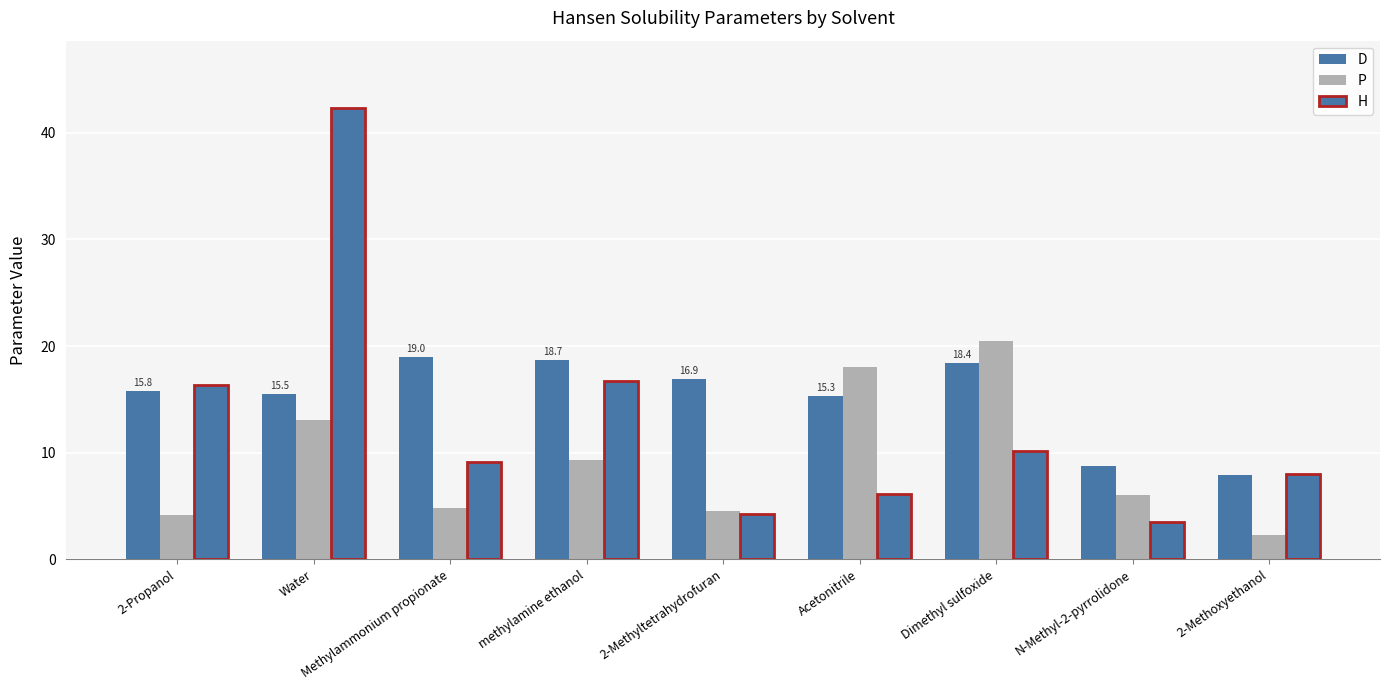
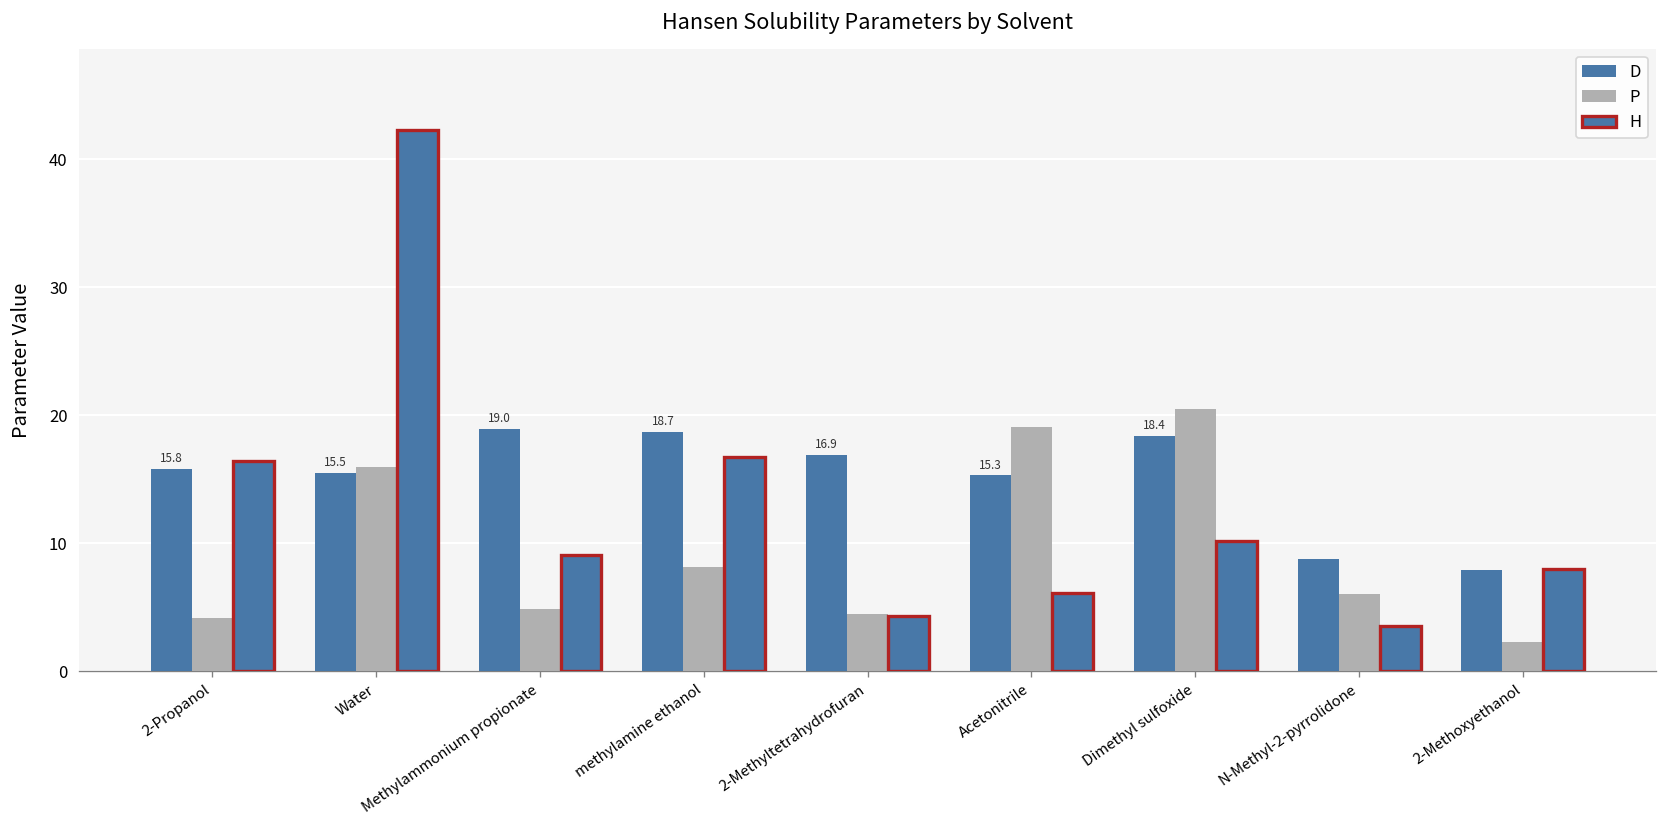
P, Water: 13.1 -> 16.0
P, methylamine ethanol: 9.3 -> 8.1
P, Acetonitrile: 18.0 -> 19.1
